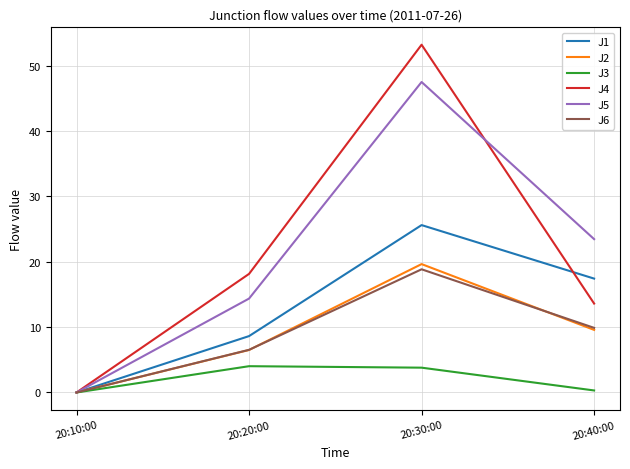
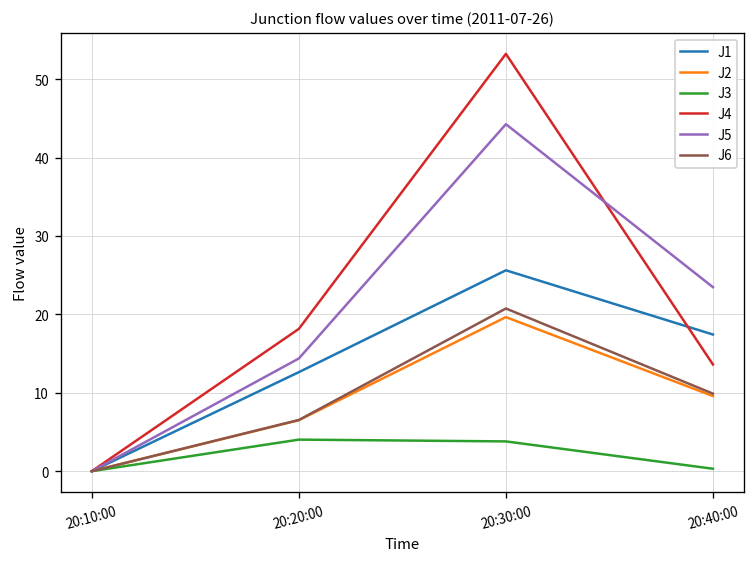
J1, 20:20:00: 9 -> 13
J5, 20:30:00: 48 -> 44
J6, 20:30:00: 19 -> 21
